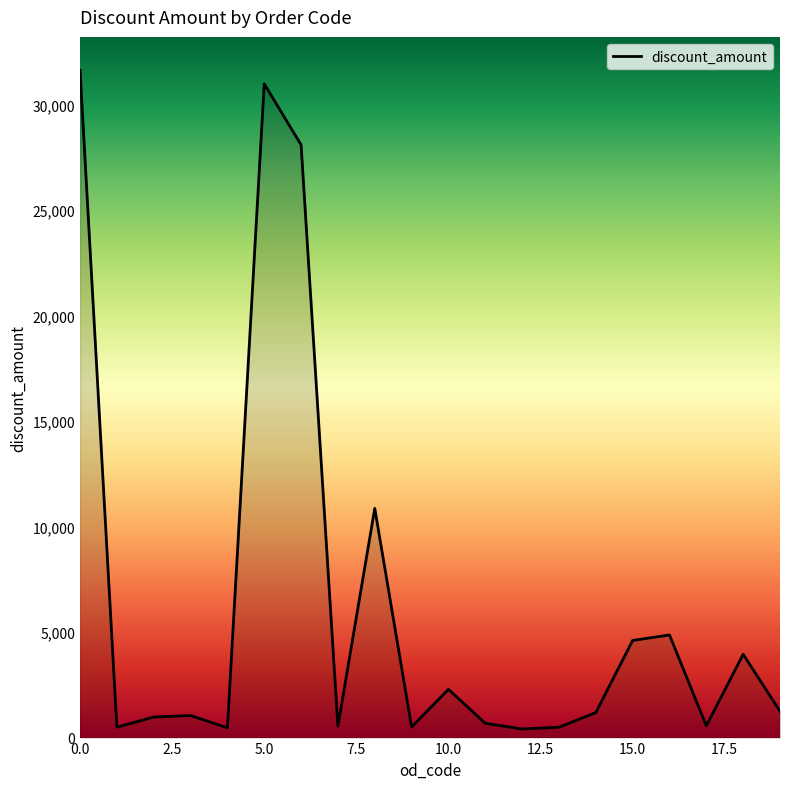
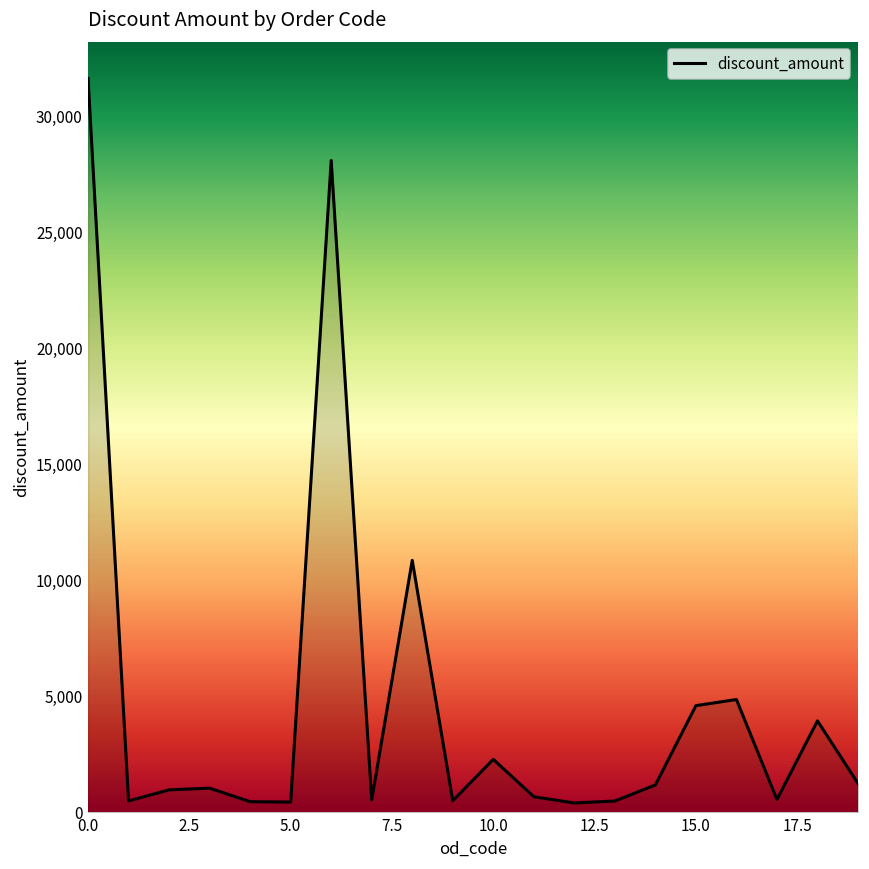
5.0: 31,000 -> 400
